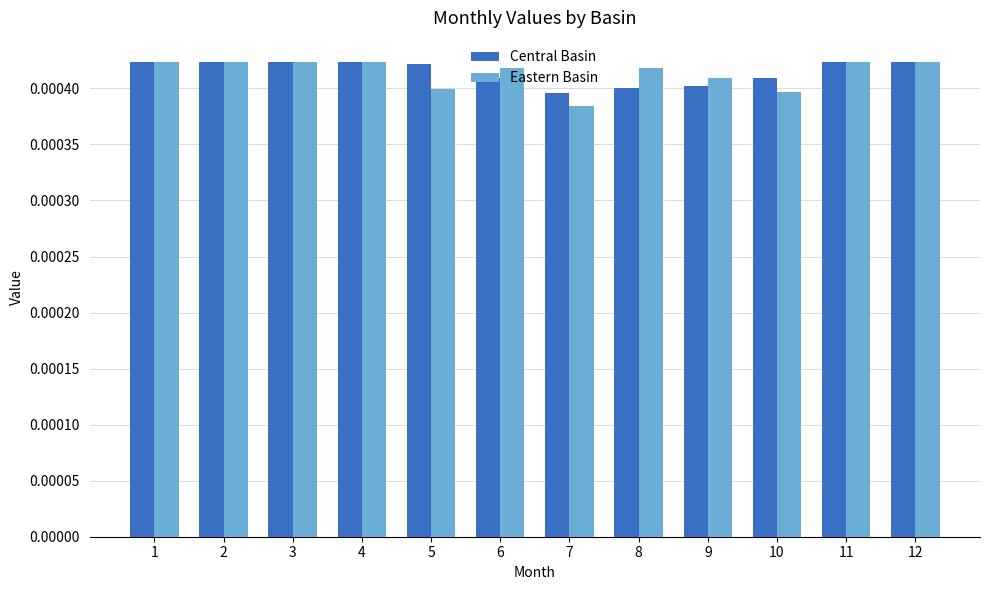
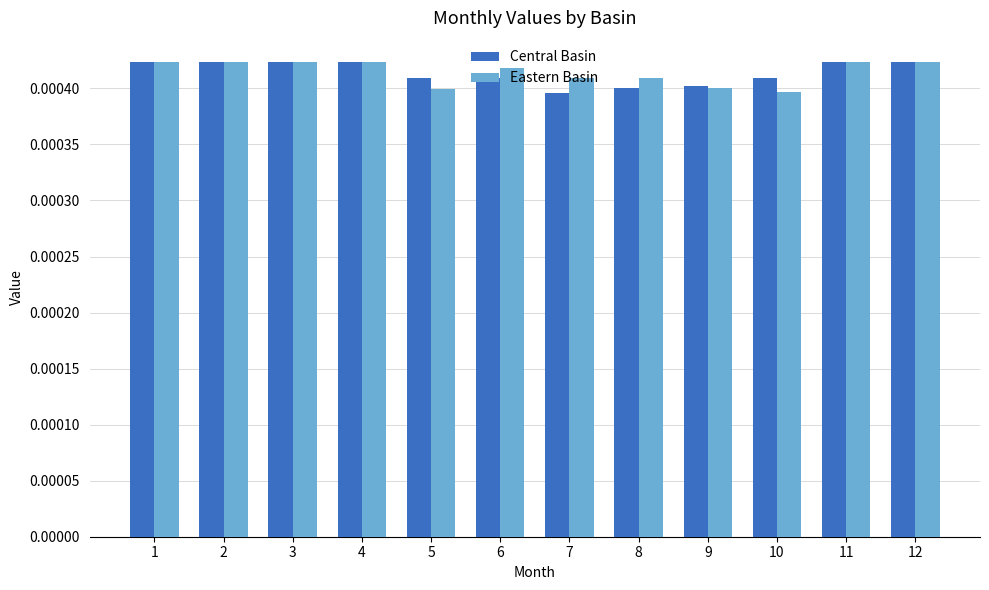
Central Basin, 5: 0.000422 -> 0.000409
Eastern Basin, 7: 0.000384 -> 0.000409
Eastern Basin, 8: 0.000418 -> 0.000409
Eastern Basin, 9: 0.000409 -> 0.000400
